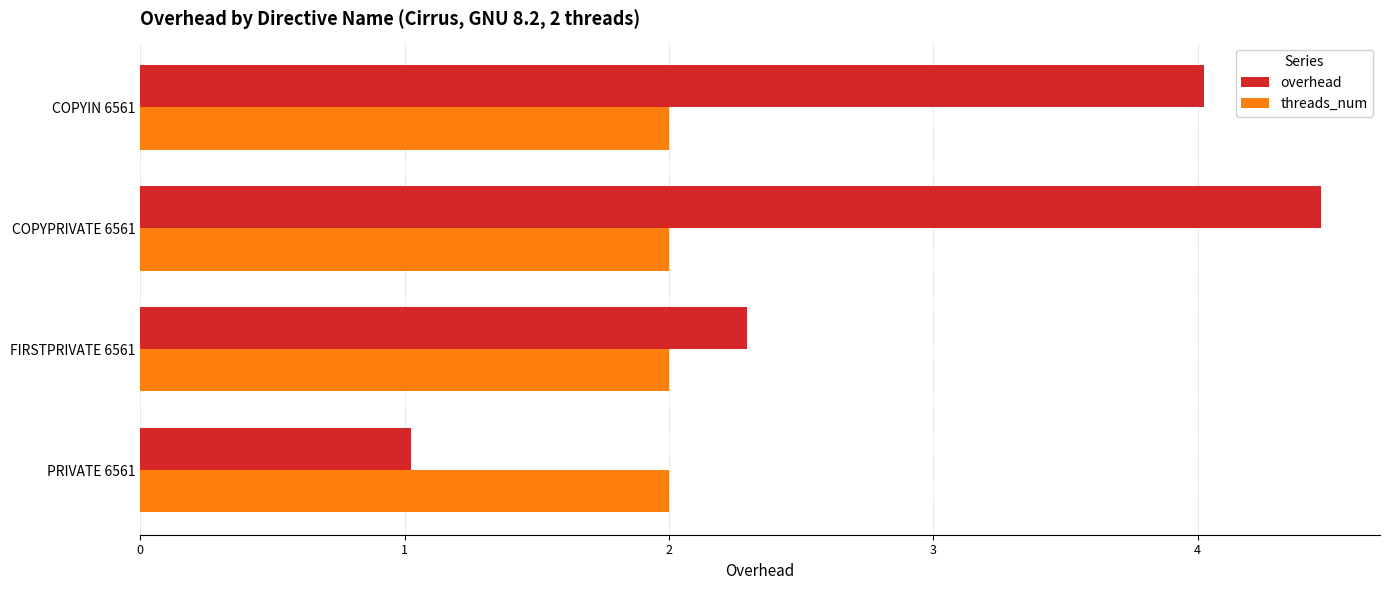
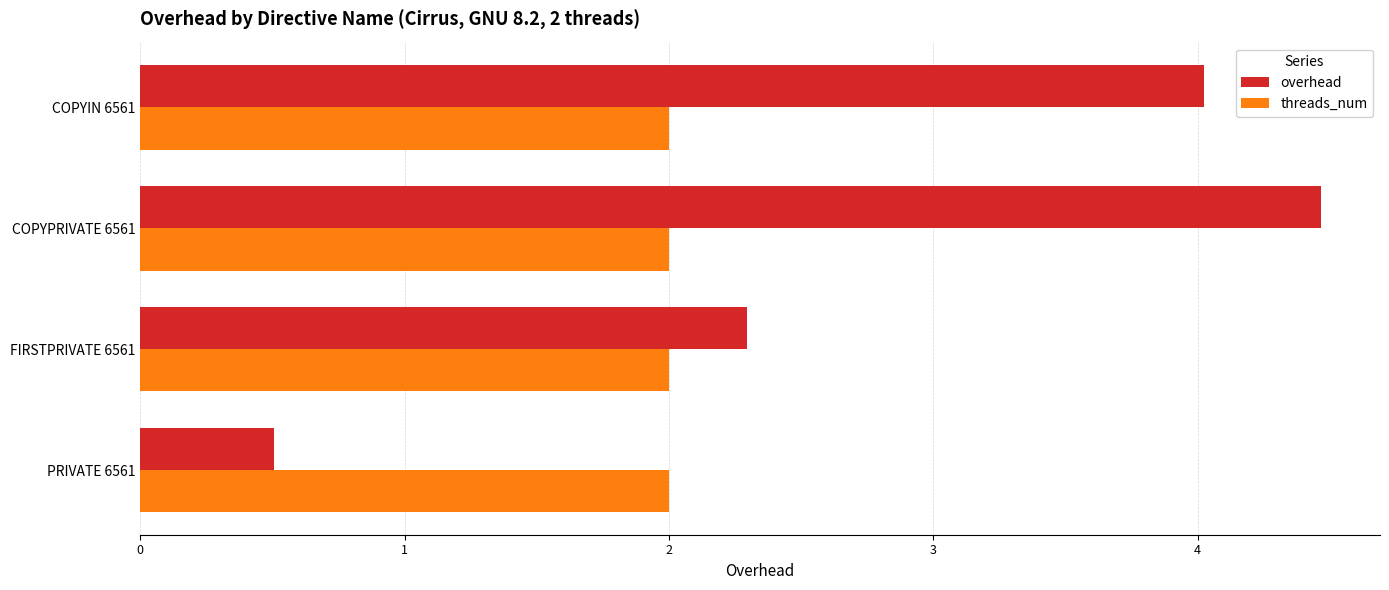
overhead, PRIVATE 6561: 1.02 -> 0.50
